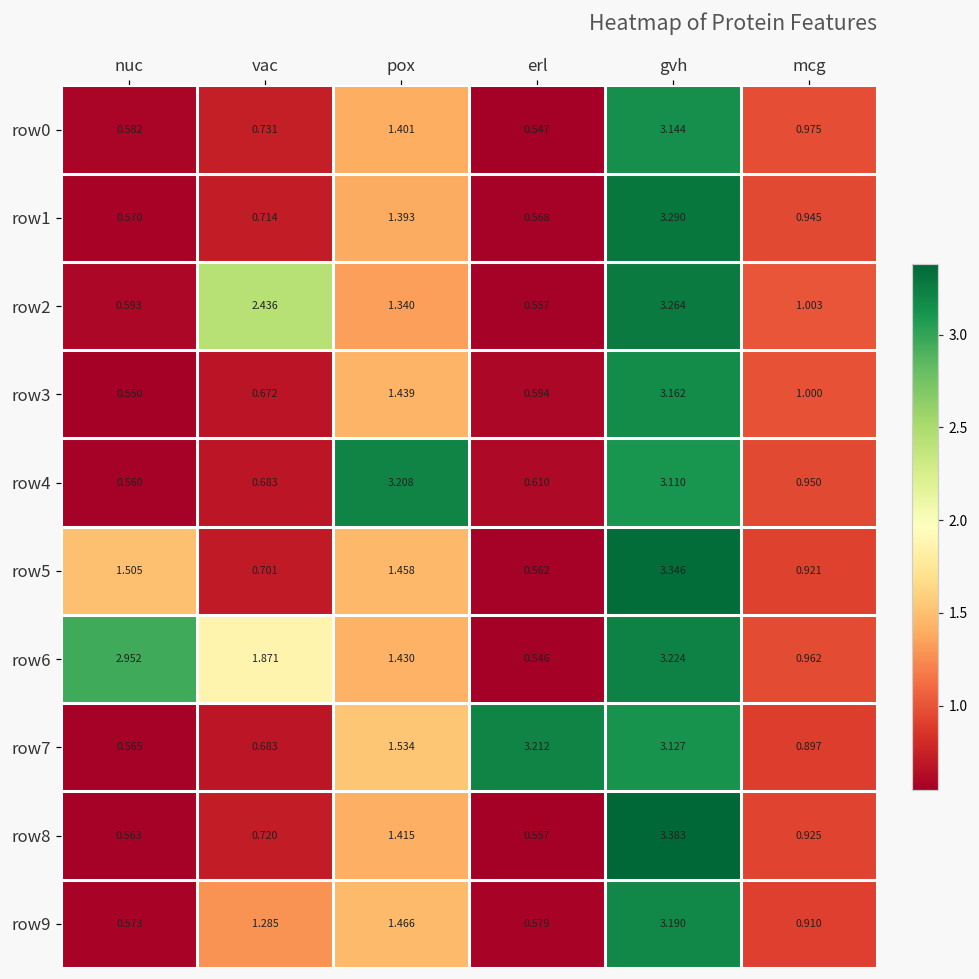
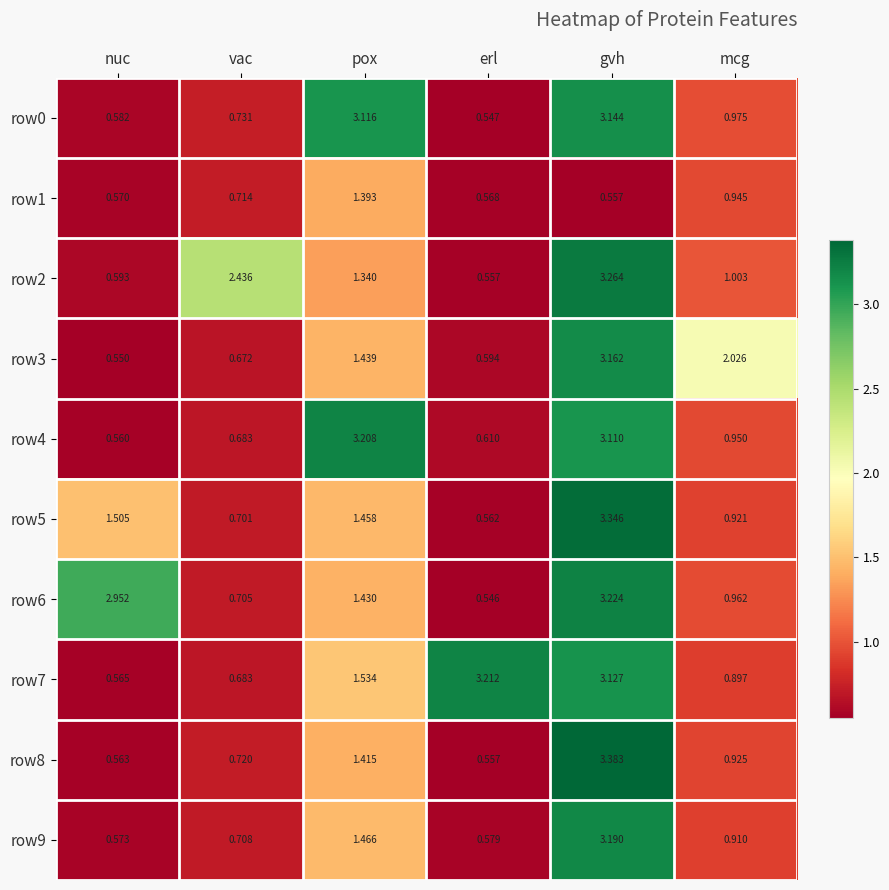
row0, pox: 1.401 -> 3.116
row1, gvh: 3.290 -> 0.557
row3, mcg: 1.000 -> 2.026
row6, vac: 1.871 -> 0.705
row9, vac: 1.285 -> 0.708
